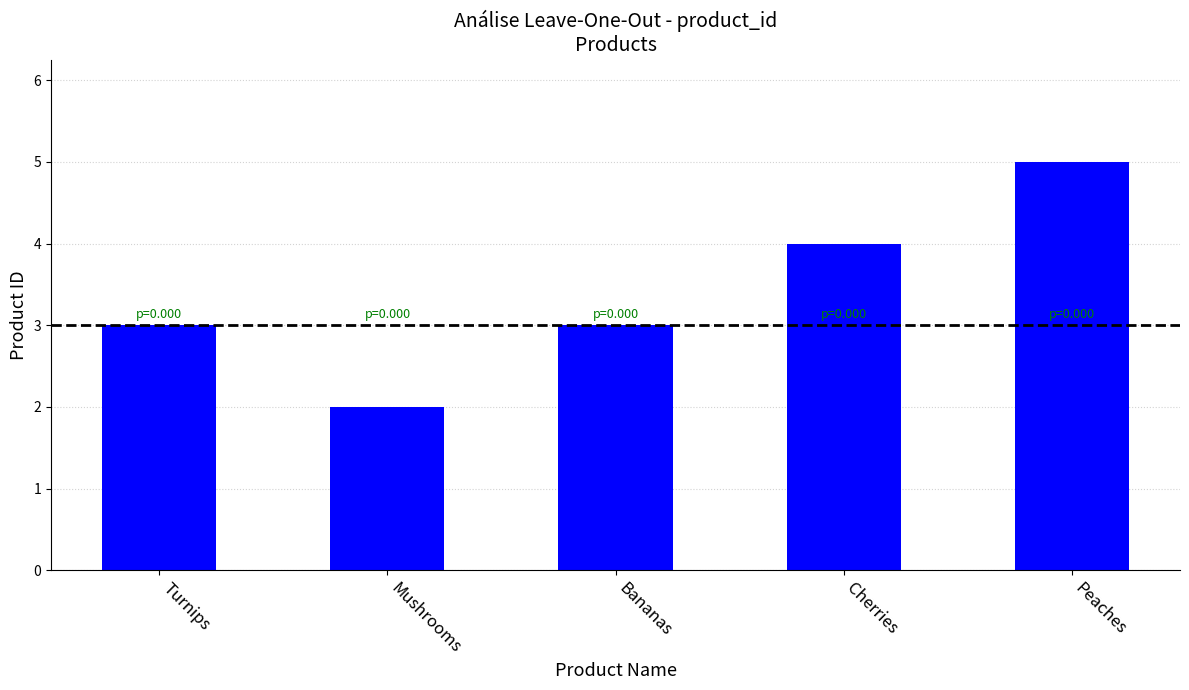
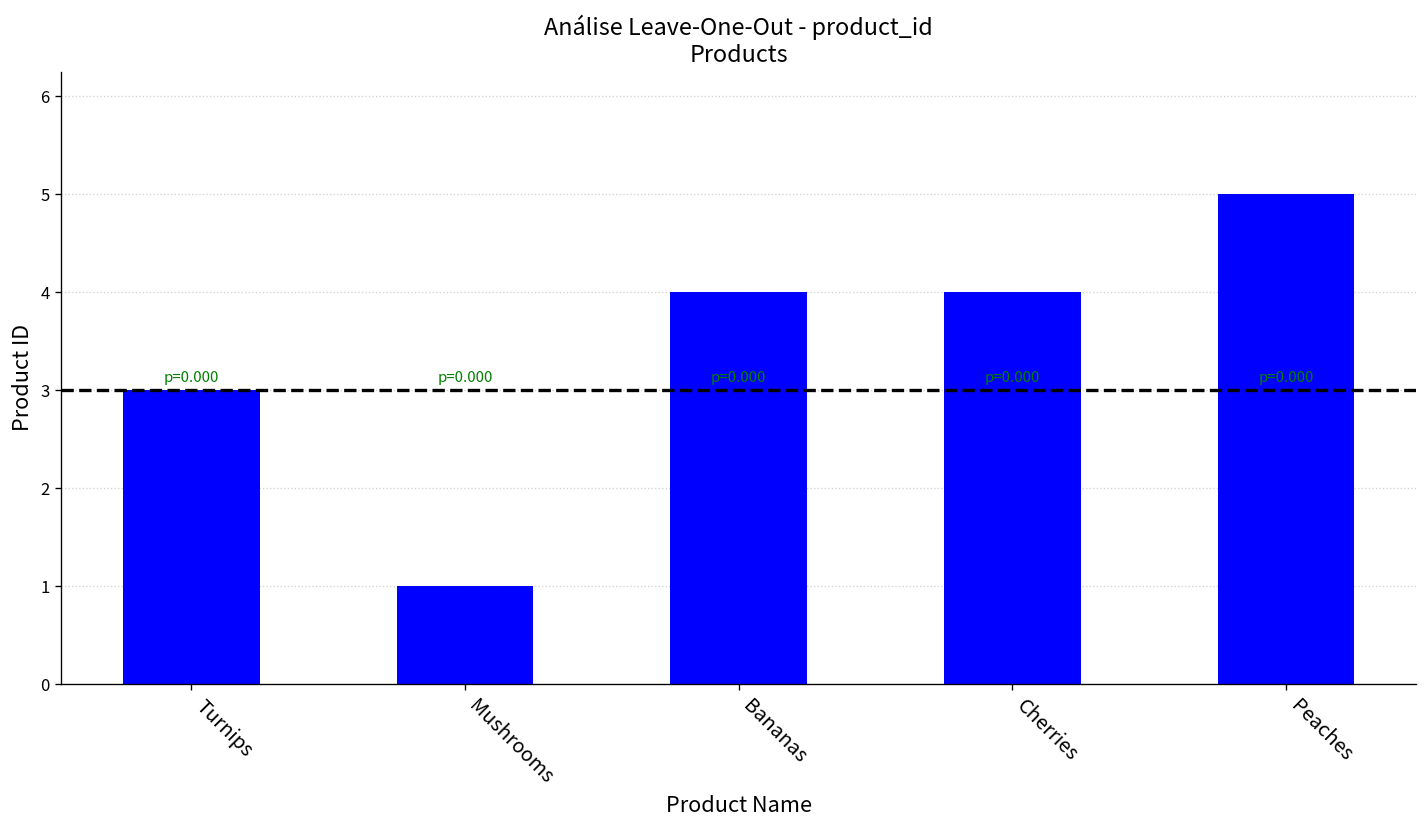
Mushrooms: 2 -> 1
Bananas: 3 -> 4
